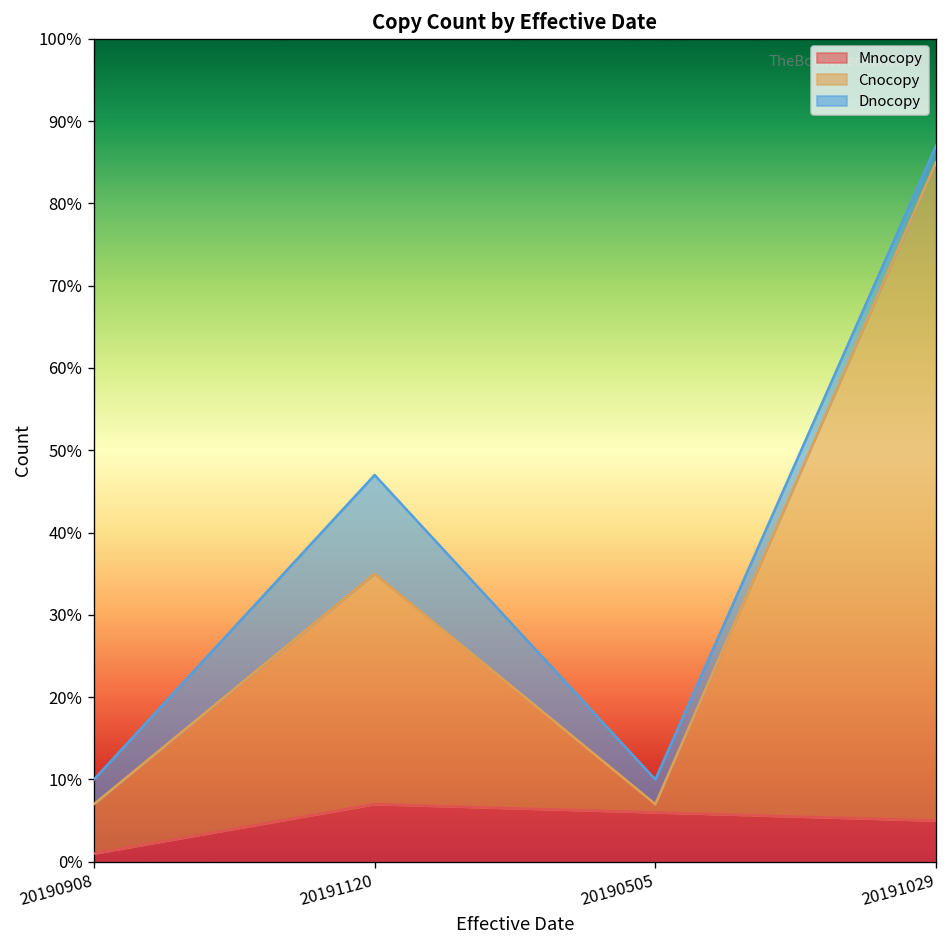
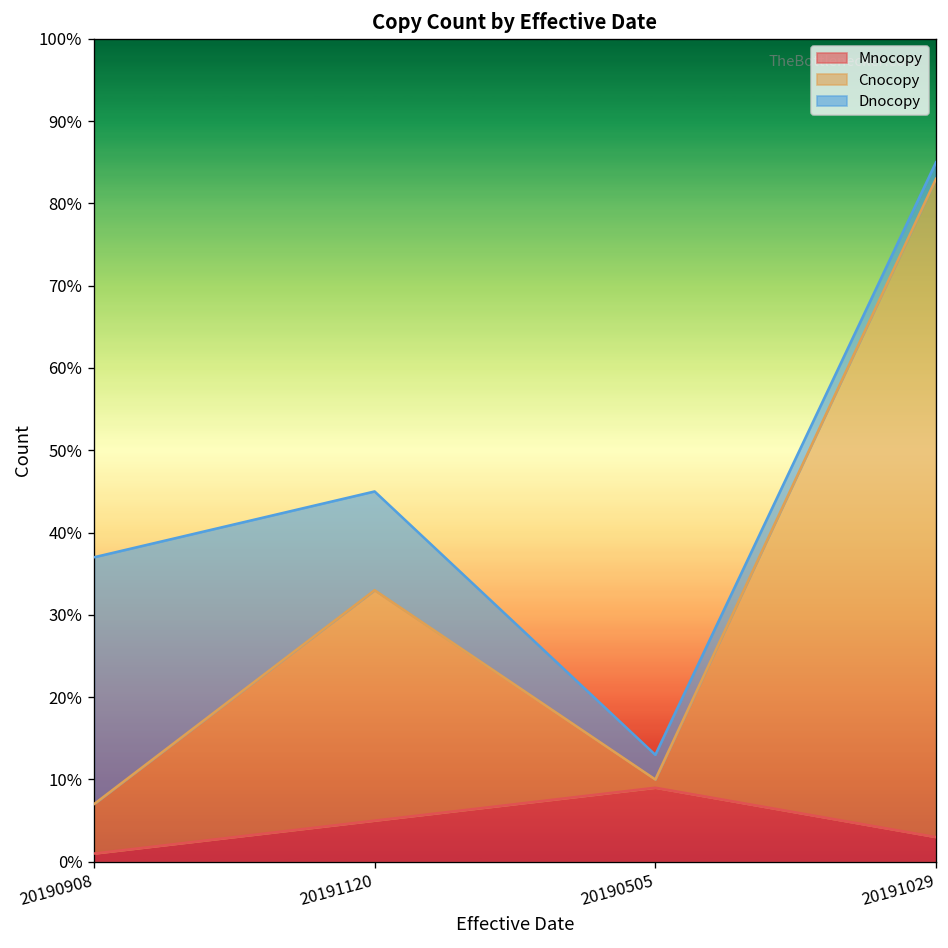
Dnocopy, 20190908: 3% -> 30%
Mnocopy, 20191120: 7% -> 5%
Mnocopy, 20190505: 6% -> 9%
Mnocopy, 20191029: 5% -> 3%
